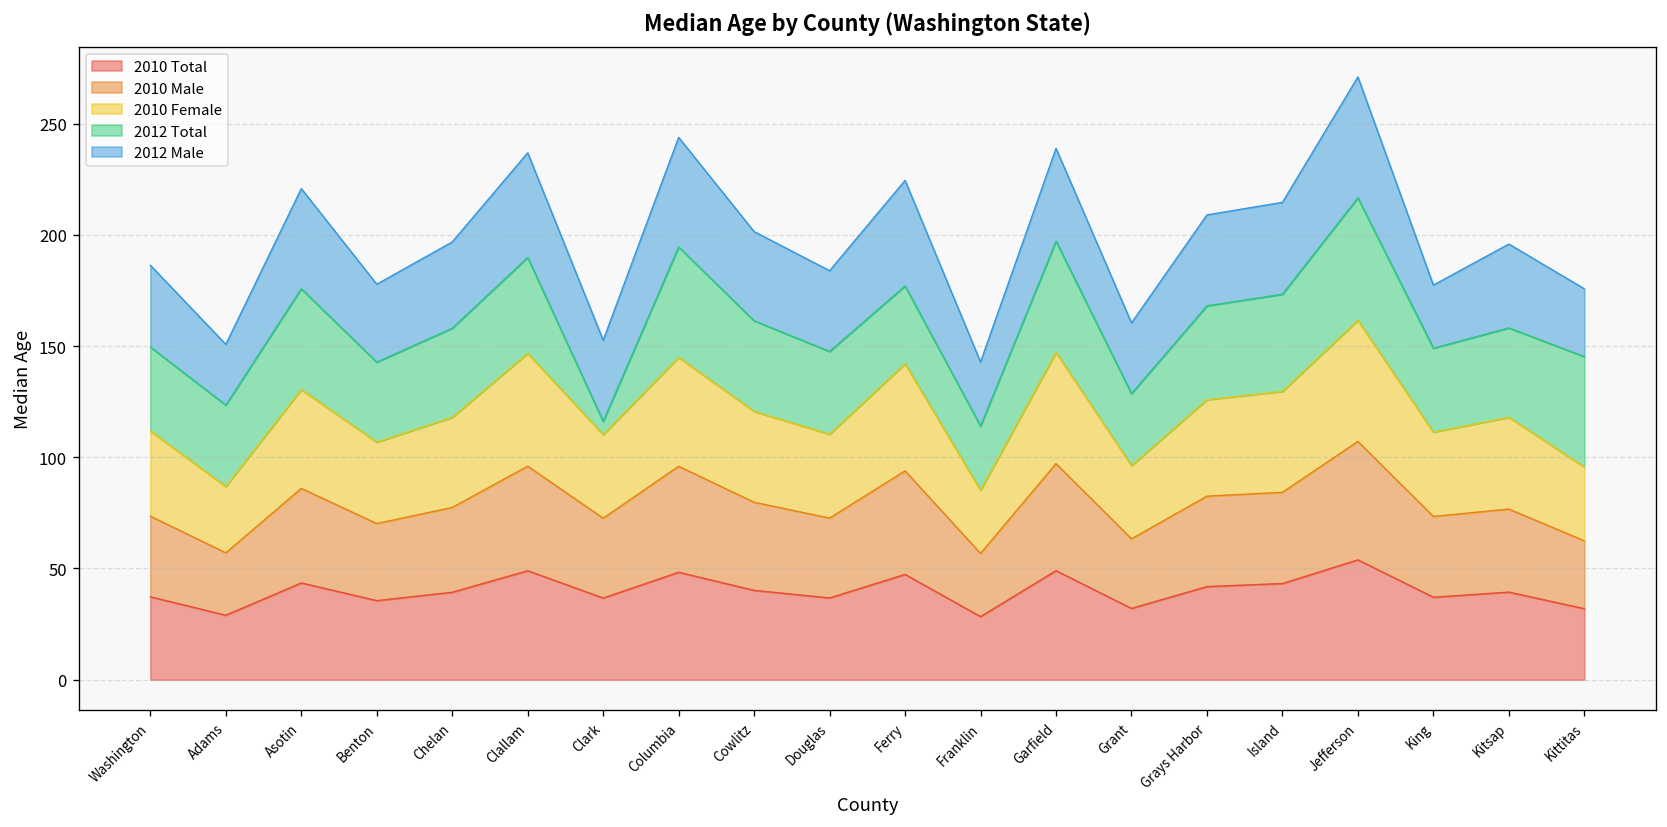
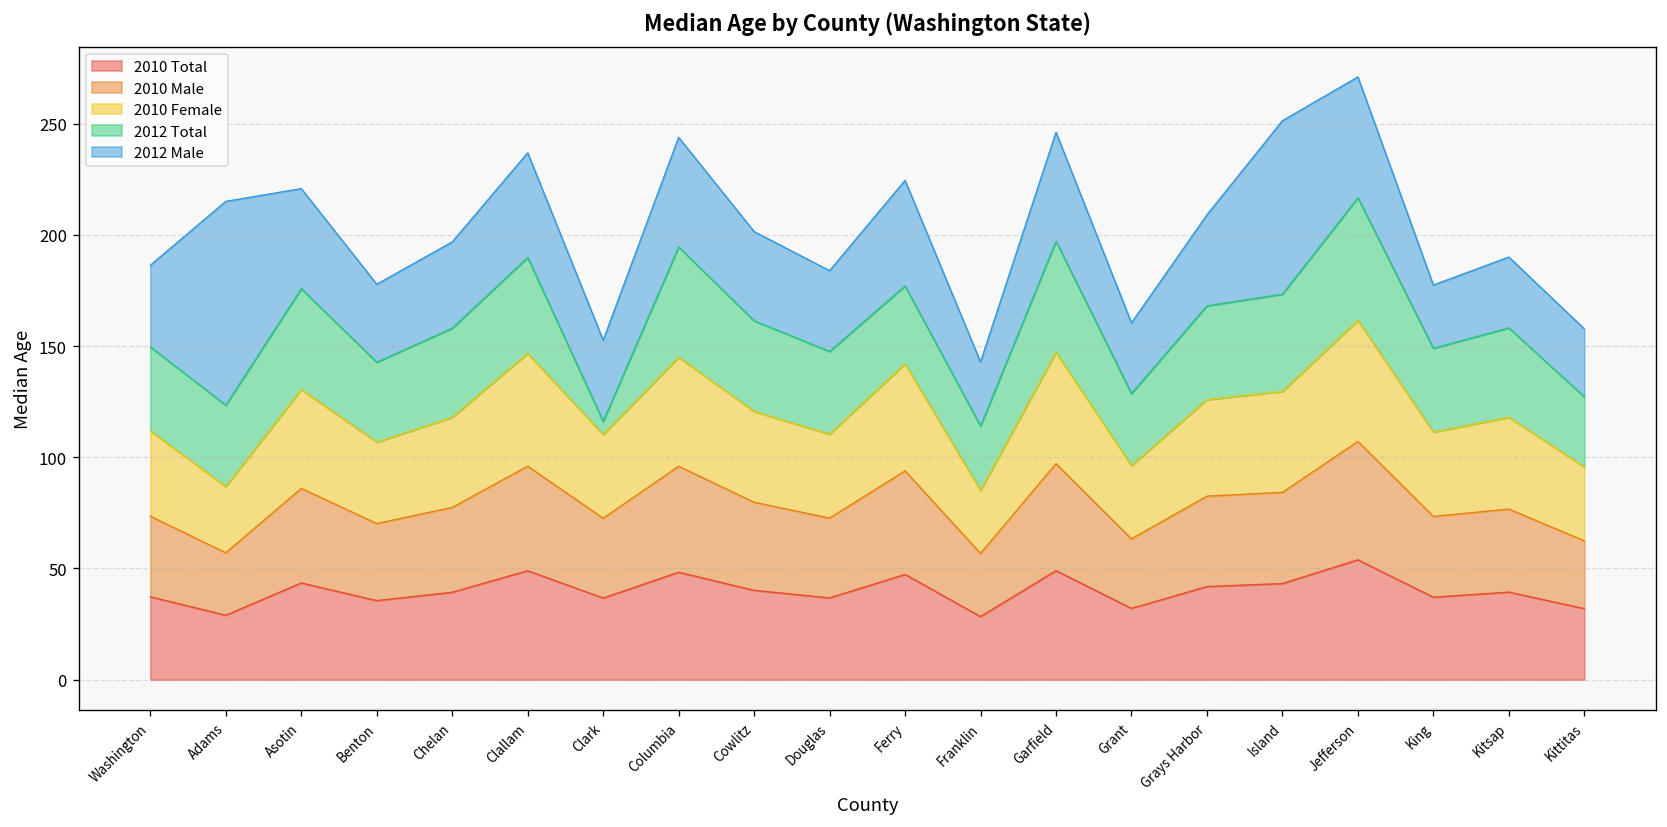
2012 Male, Adams: 27 -> 92
2012 Male, Garfield: 42 -> 49
2012 Male, Island: 41 -> 78
2012 Male, Kitsap: 38 -> 32
2012 Total, Kittitas: 50 -> 32
